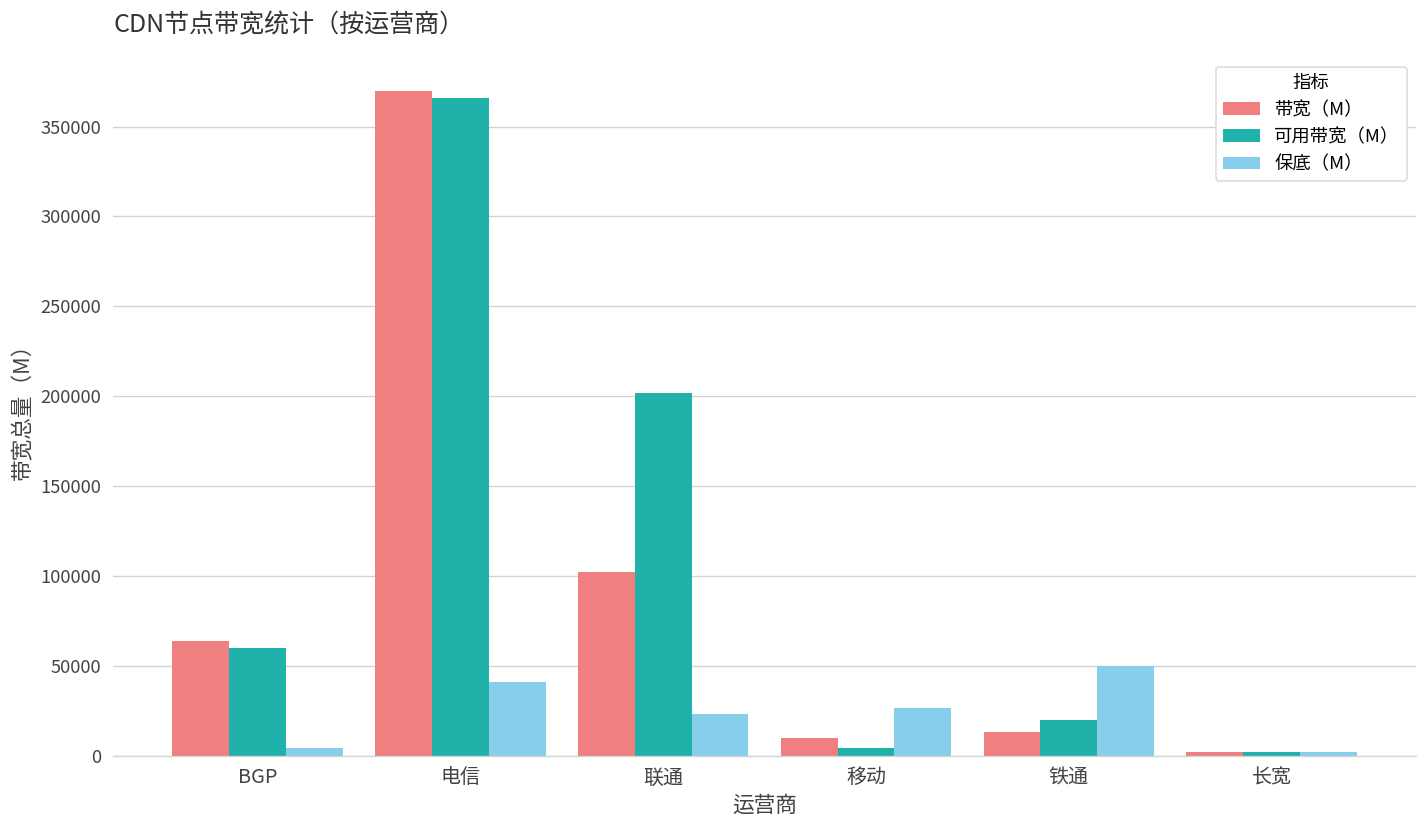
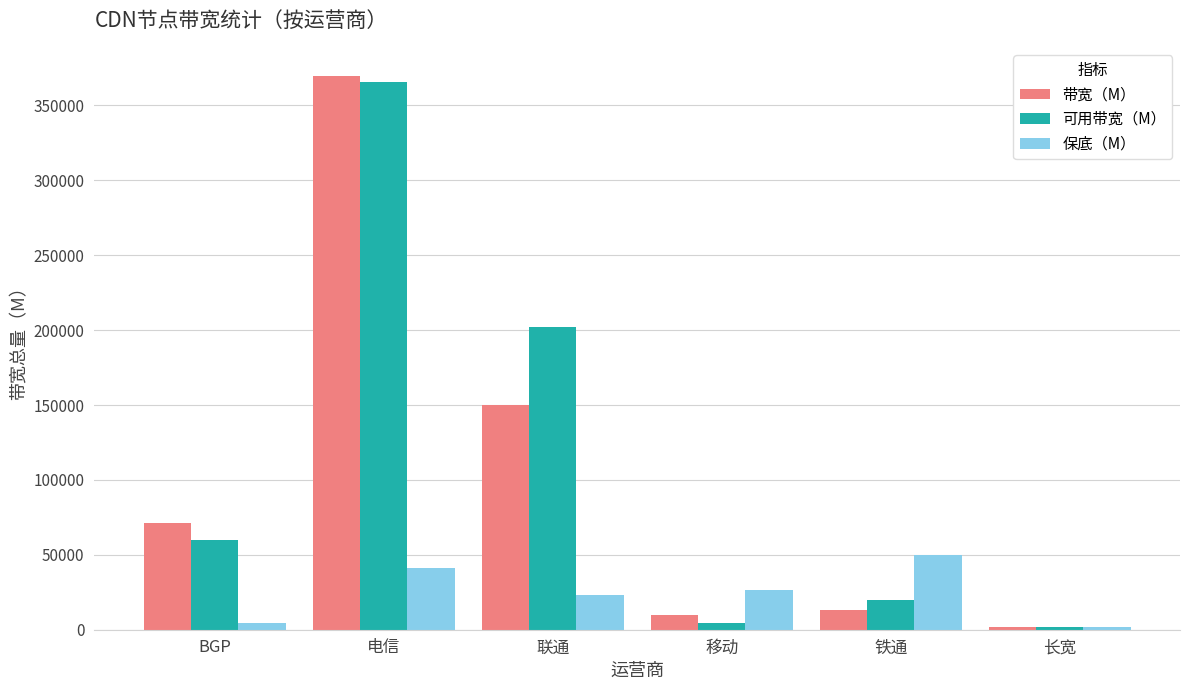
带宽（M）, BGP: 64000 -> 71000
带宽（M）, 联通: 102000 -> 150000
